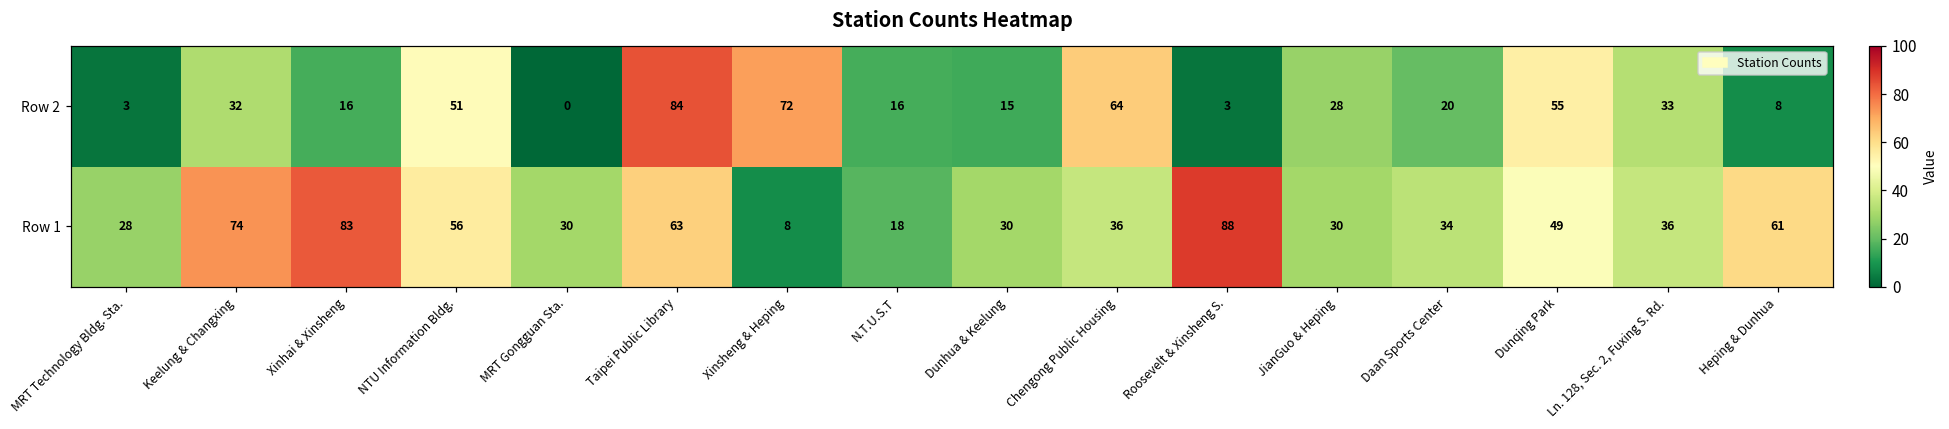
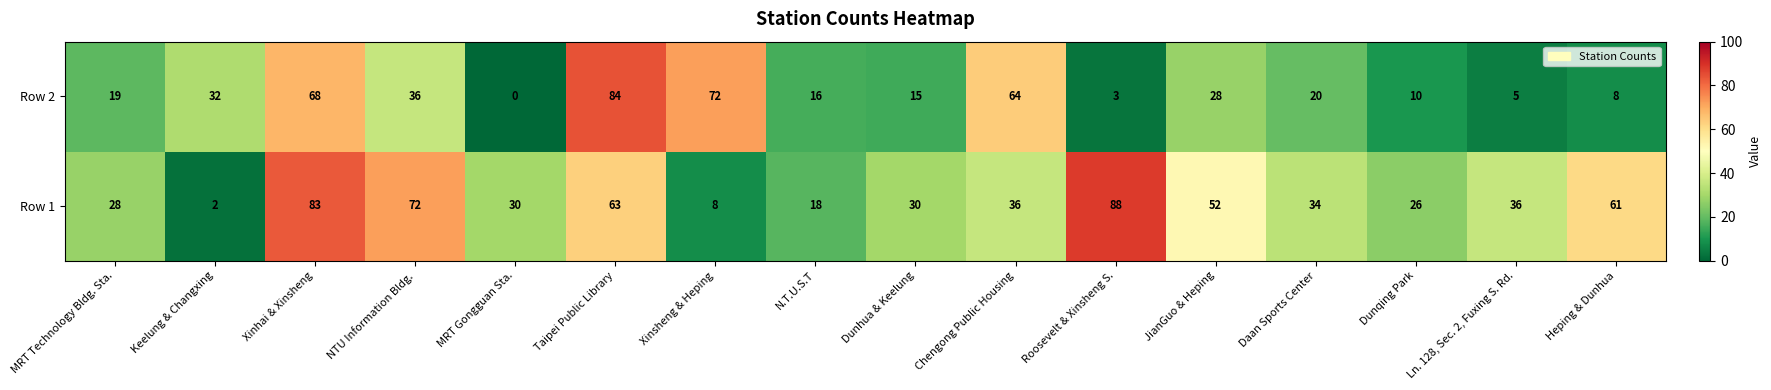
Row 2, MRT Technology Bldg. Sta.: 3 -> 19
Row 2, Xinhai & Xinsheng: 16 -> 68
Row 2, NTU Information Bldg.: 51 -> 36
Row 2, Dunqing Park: 55 -> 10
Row 2, Ln. 128, Sec. 2, Fuxing S. Rd.: 33 -> 5
Row 1, Keelung & Changxing: 74 -> 2
Row 1, NTU Information Bldg.: 56 -> 72
Row 1, JianGuo & Heping: 30 -> 52
Row 1, Dunqing Park: 49 -> 26
